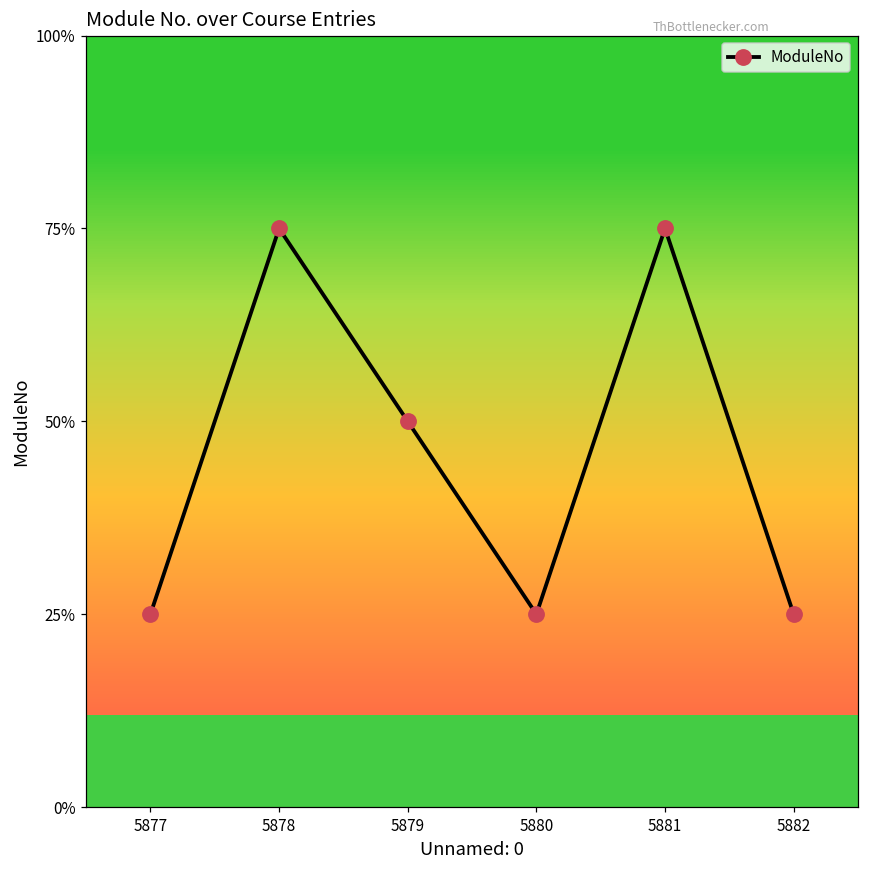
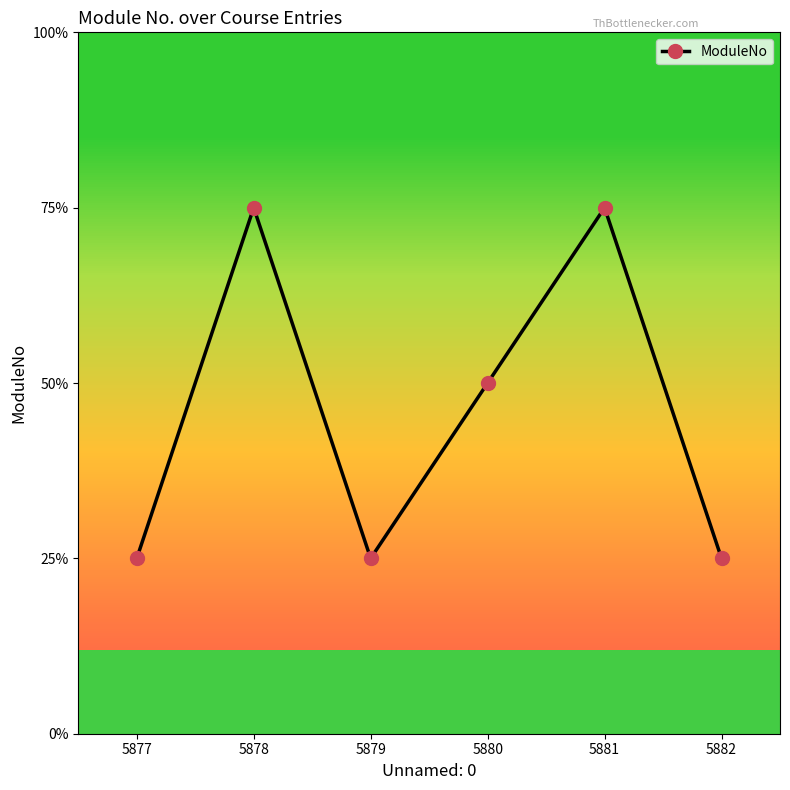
ModuleNo, 5879: 50% -> 25%
ModuleNo, 5880: 25% -> 50%
